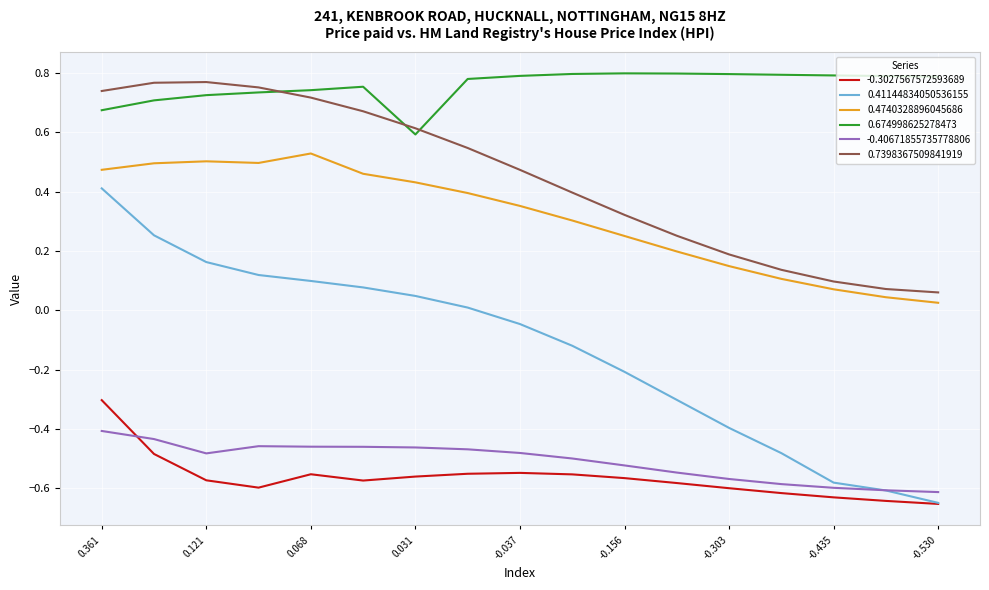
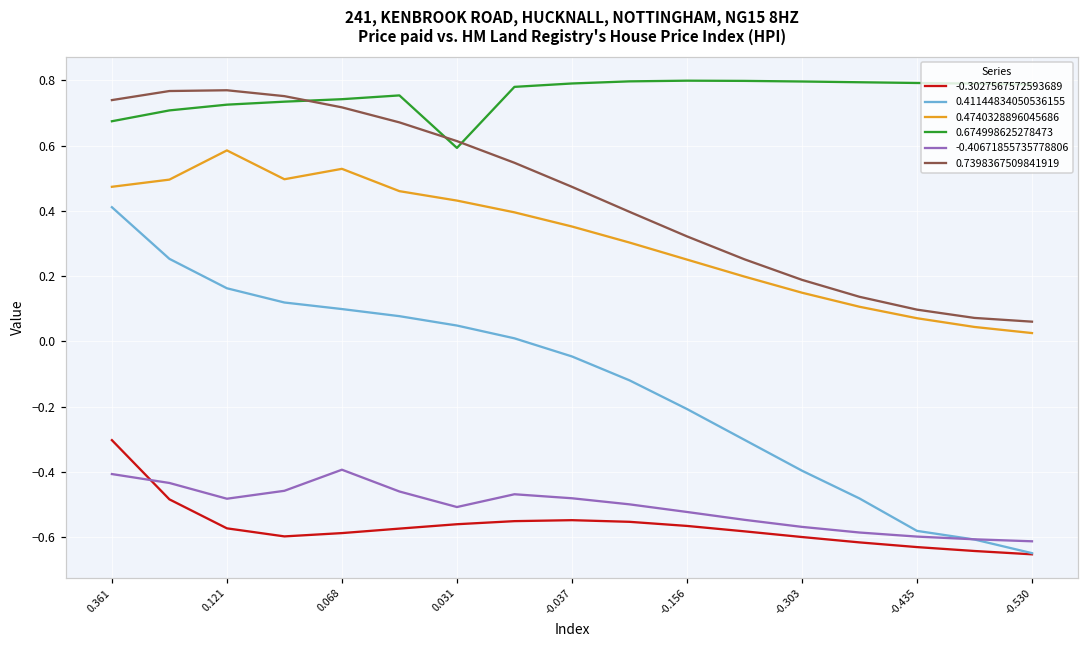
0.4740328896045686, 0.121: 0.50 -> 0.59
-0.3027567572593689, 0.068: -0.55 -> -0.59
-0.40671855735778806, 0.068: -0.46 -> -0.39
-0.40671855735778806, 0.031: -0.46 -> -0.51
